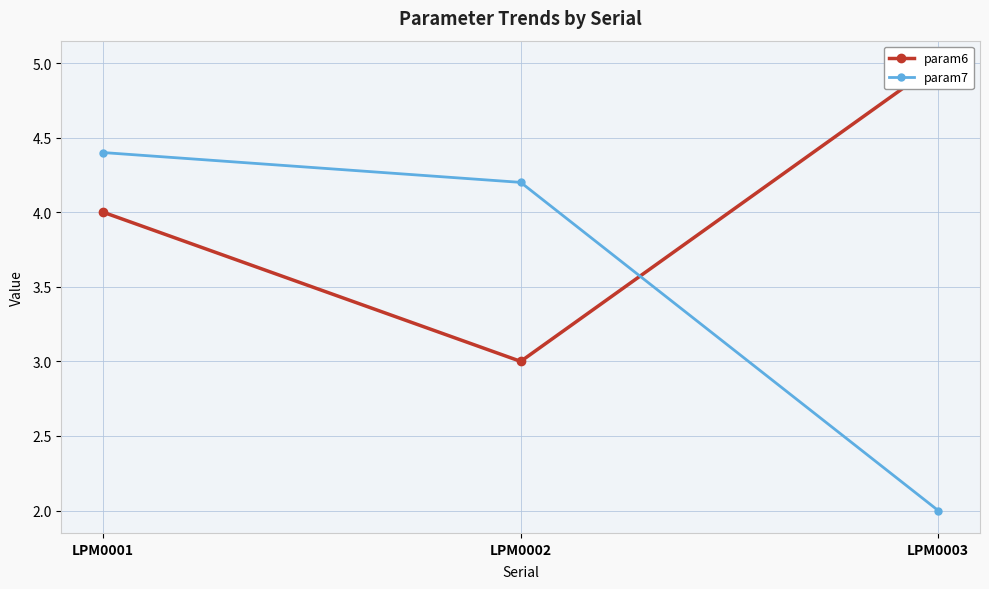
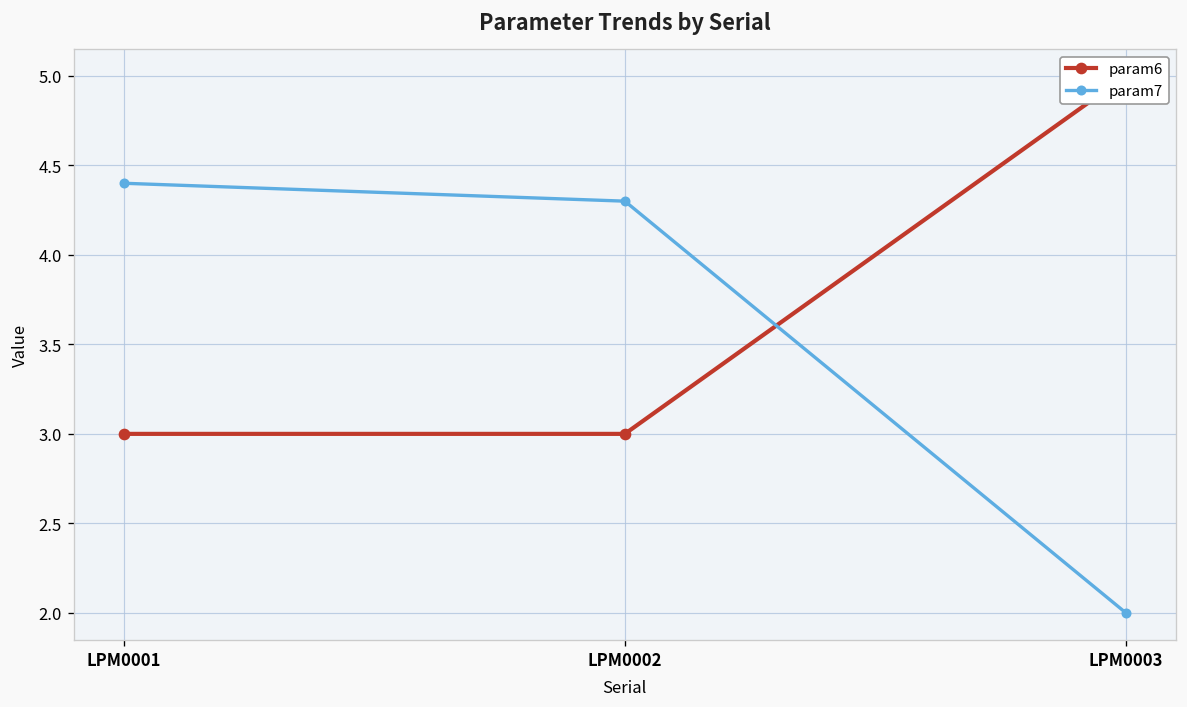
param6, LPM0001: 4 -> 3
param7, LPM0002: 4.2 -> 4.3
